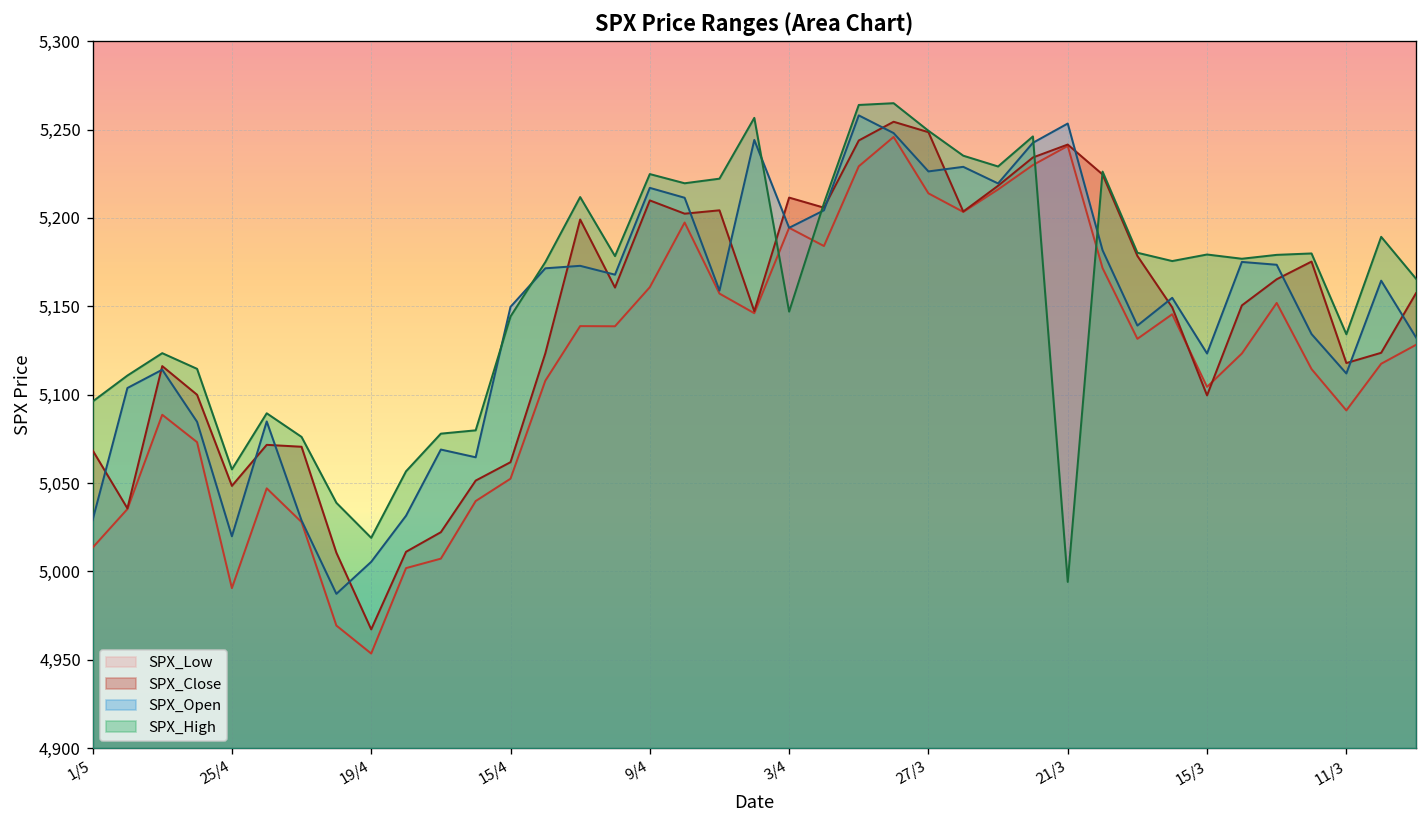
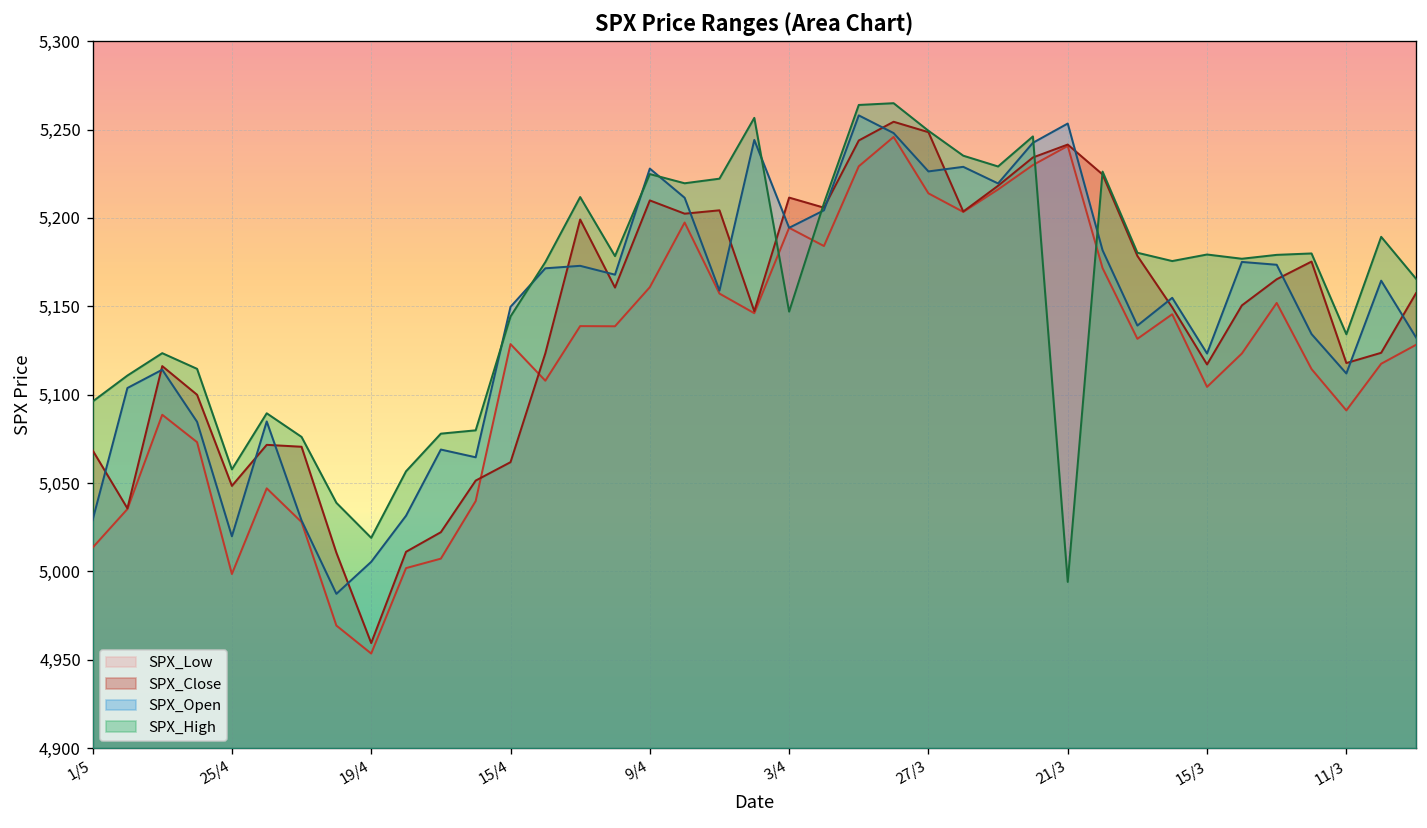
SPX_Low, 25/4: 4,991 -> 4,999
SPX_Close, 19/4: 4,967 -> 4,959
SPX_Low, 15/4: 5,052 -> 5,129
SPX_Open, 9/4: 5,217 -> 5,228
SPX_Close, 15/3: 5,100 -> 5,117
